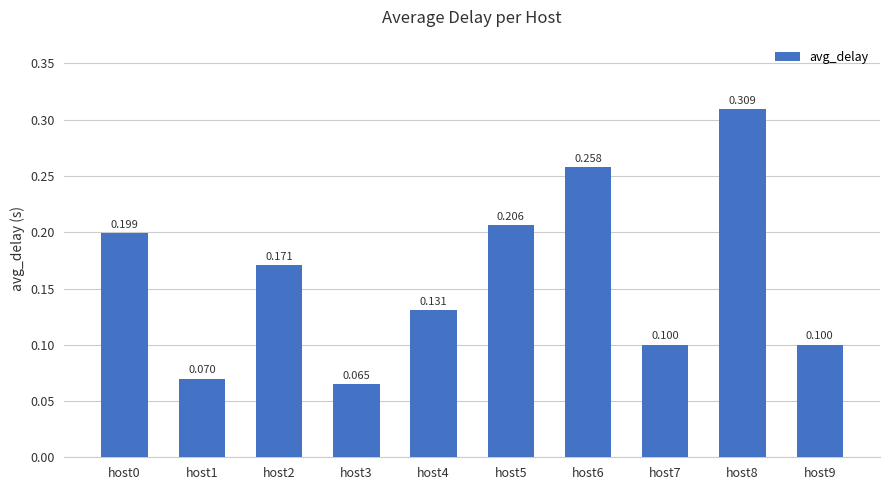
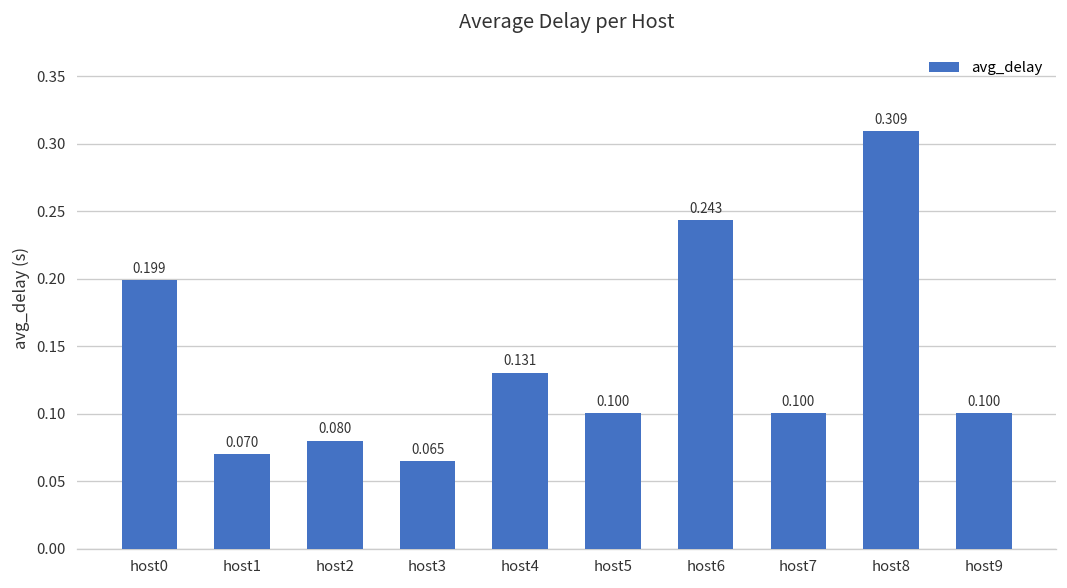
host2: 0.171 -> 0.080
host5: 0.206 -> 0.100
host6: 0.258 -> 0.243
